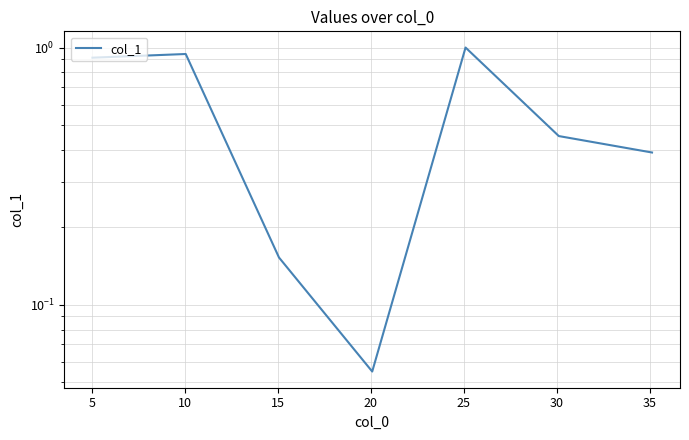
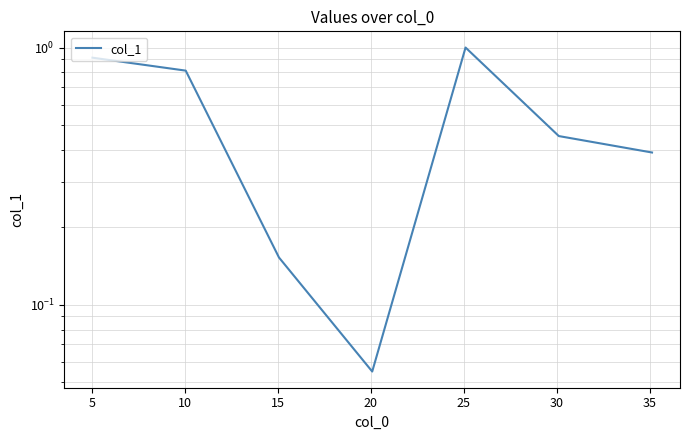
10: 0.94 -> 0.81
